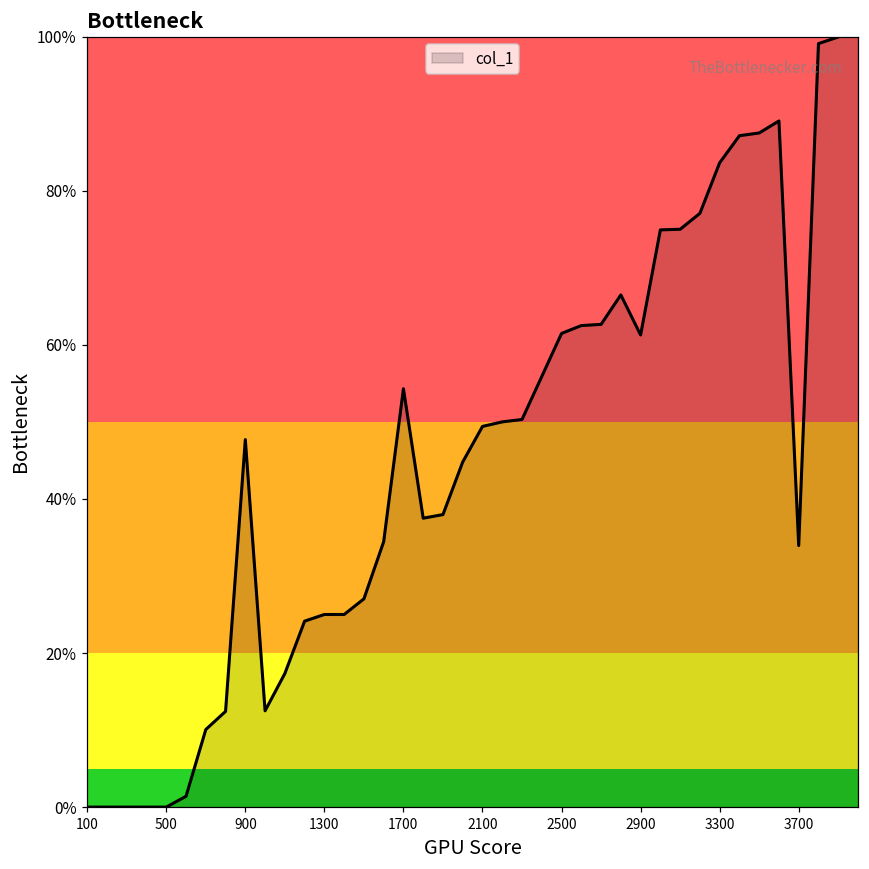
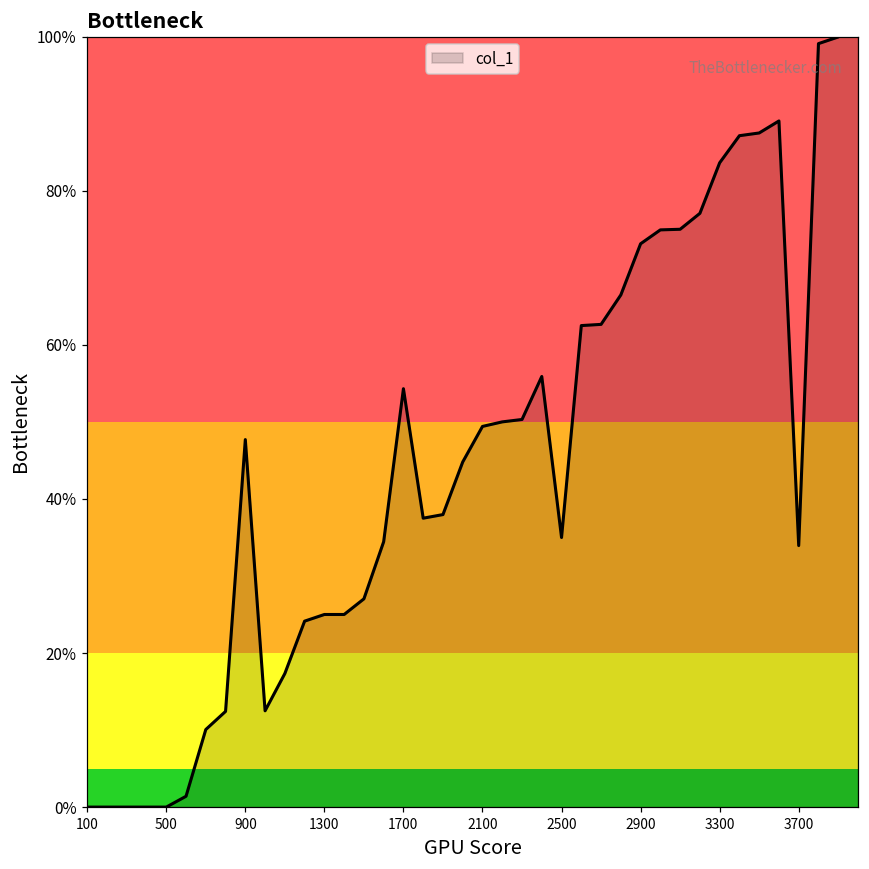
2500: 61% -> 35%
2900: 61% -> 73%
